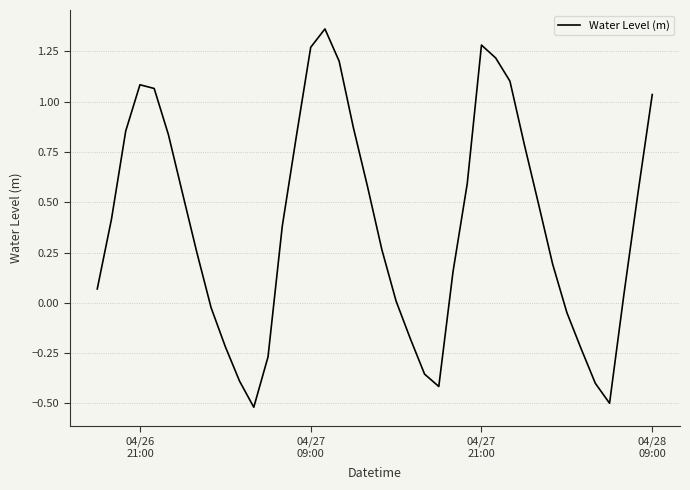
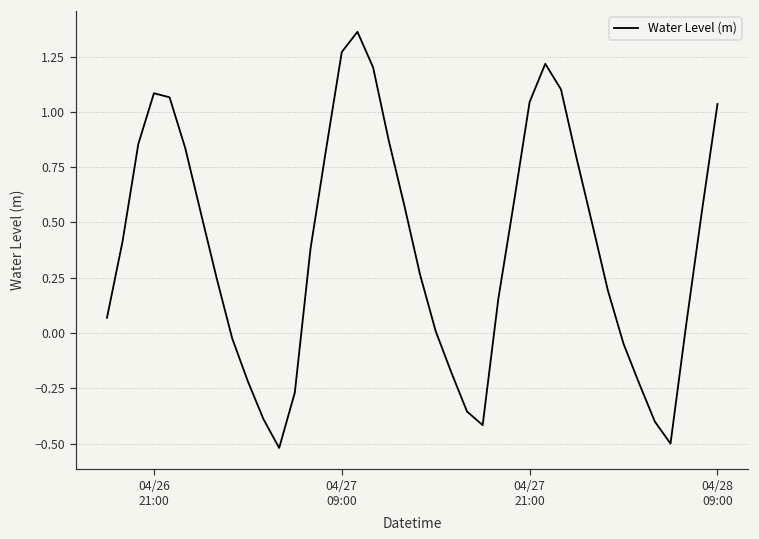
04/27 21:00: 1.28 -> 1.04
